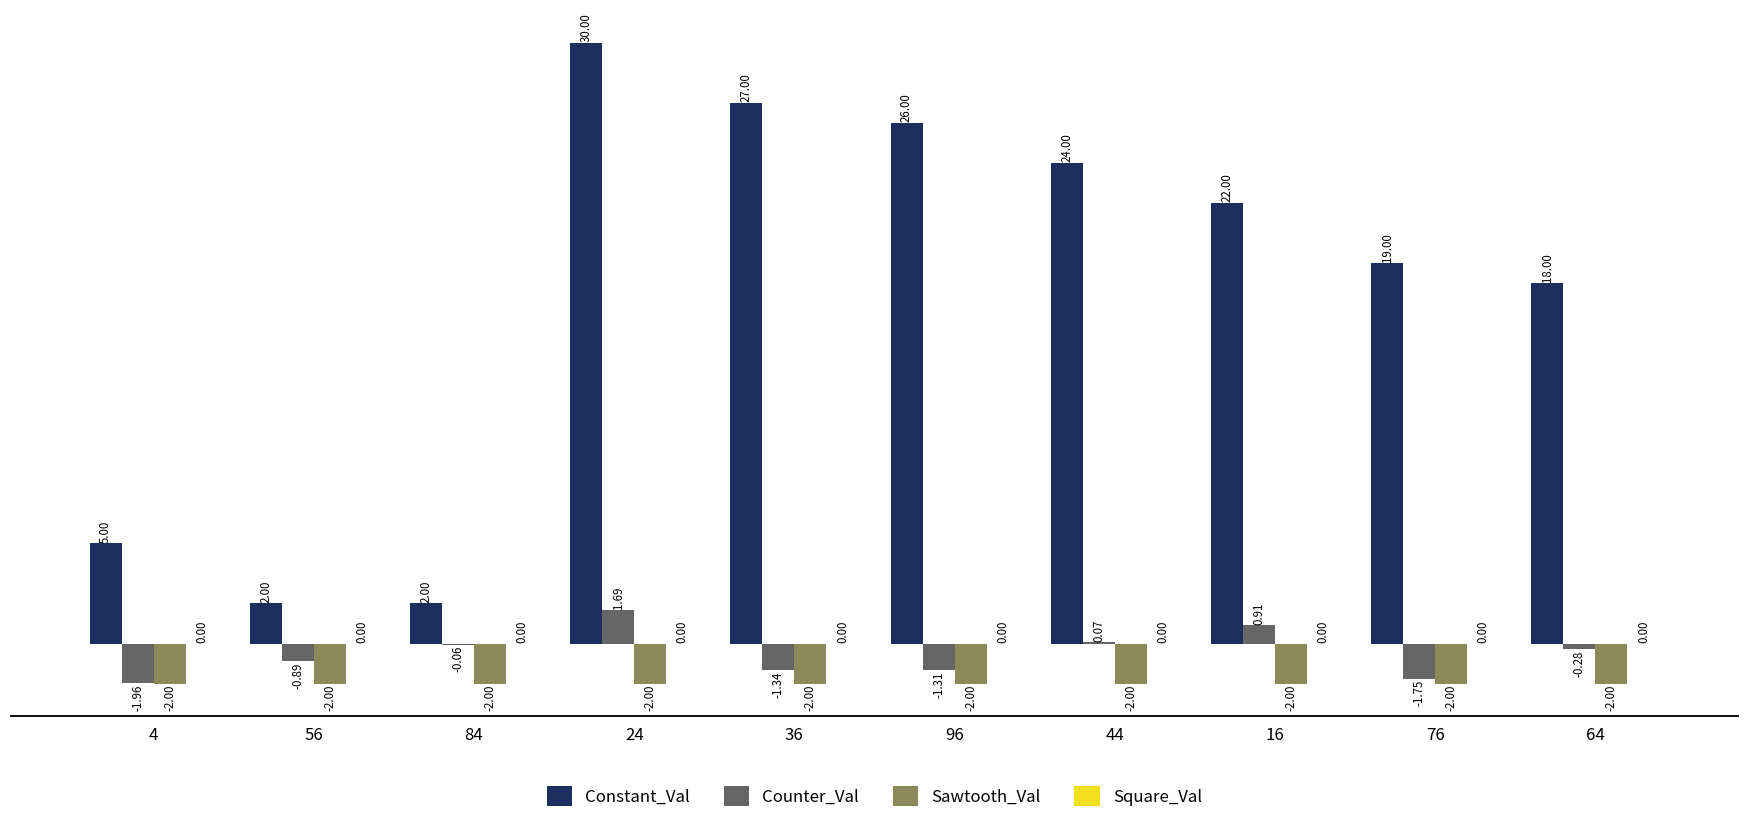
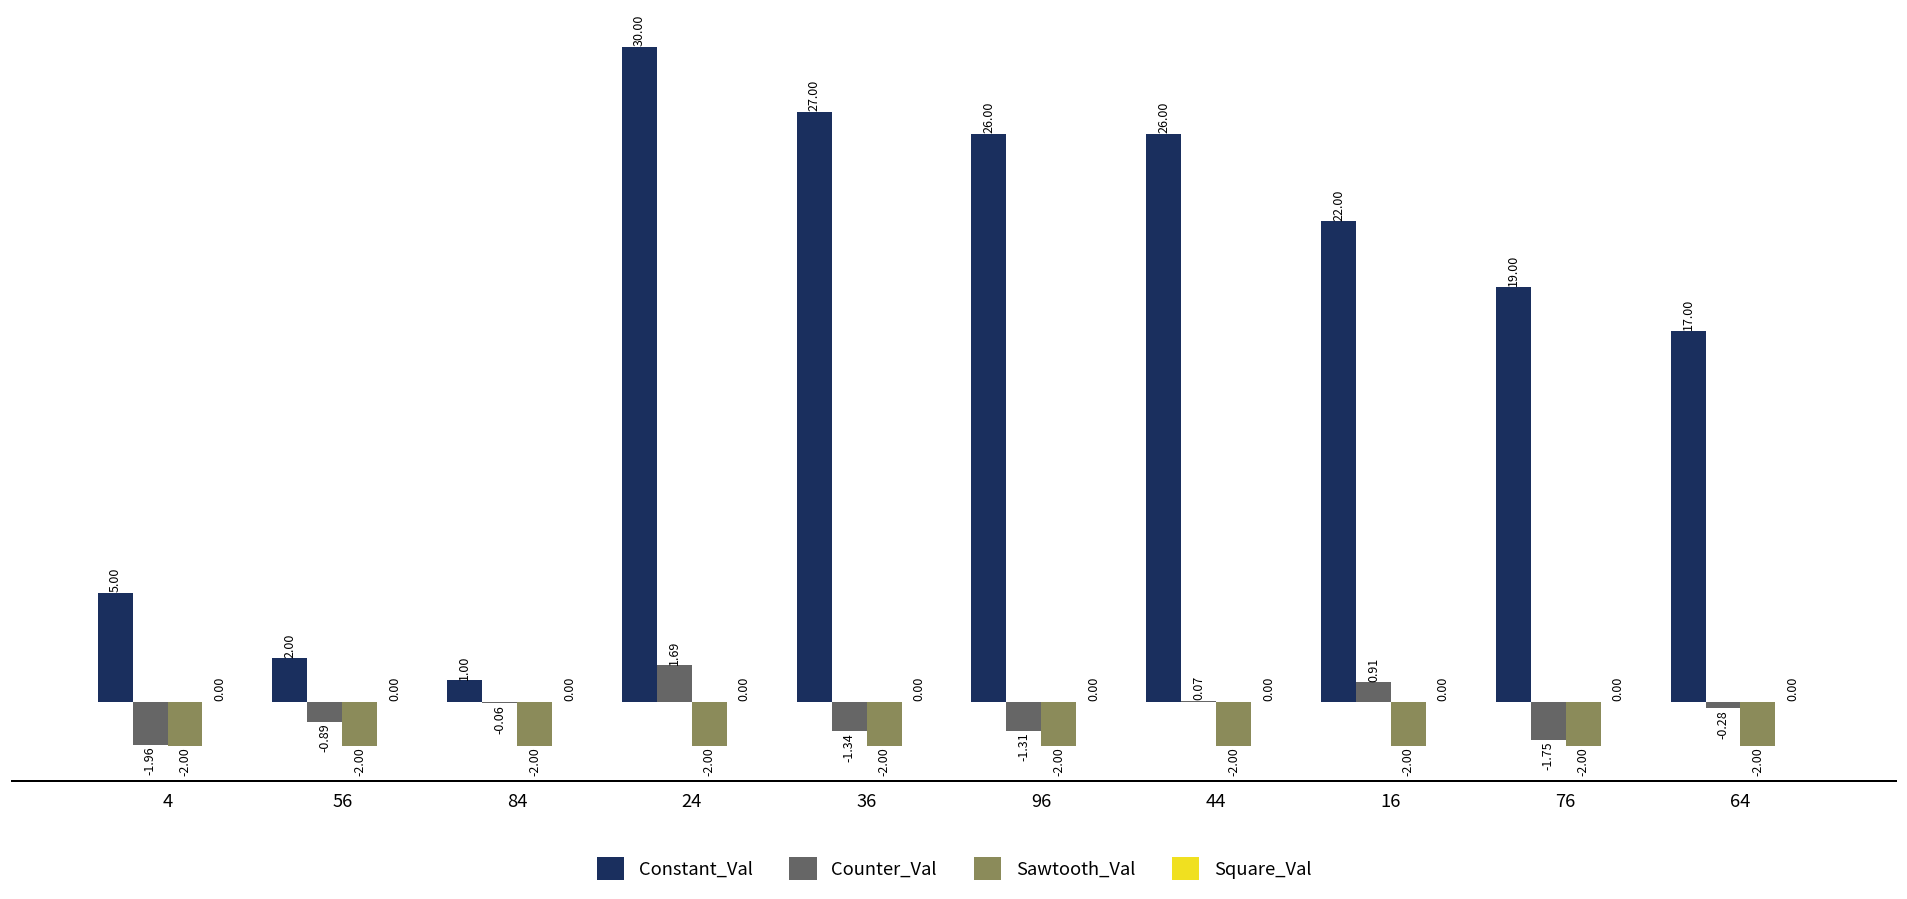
Constant_Val, 84: 2.00 -> 1.00
Constant_Val, 44: 24.00 -> 26.00
Constant_Val, 64: 18.00 -> 17.00
